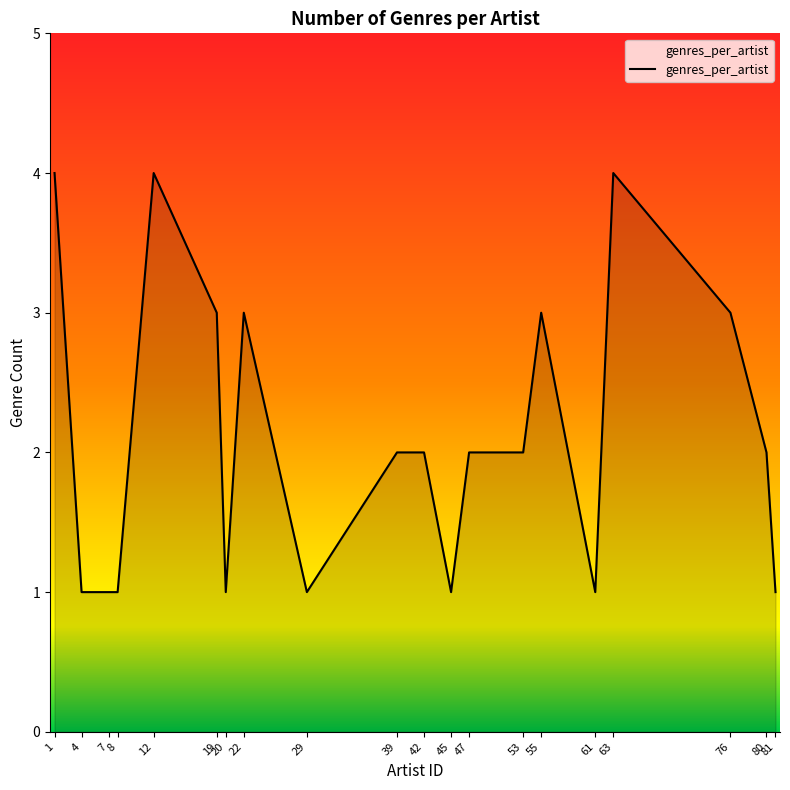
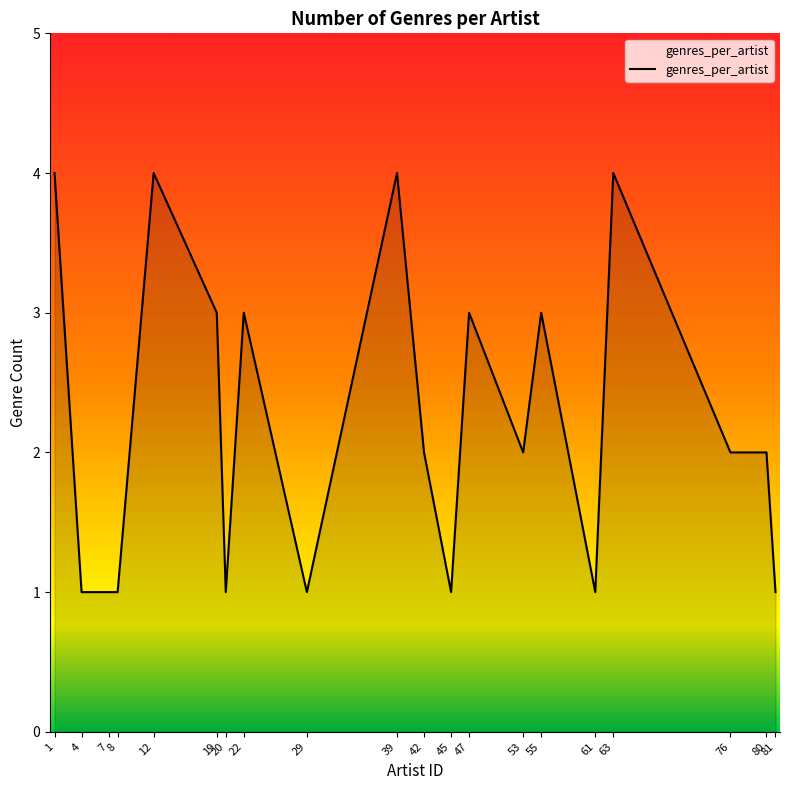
39: 2 -> 4
47: 2 -> 3
76: 3 -> 2
